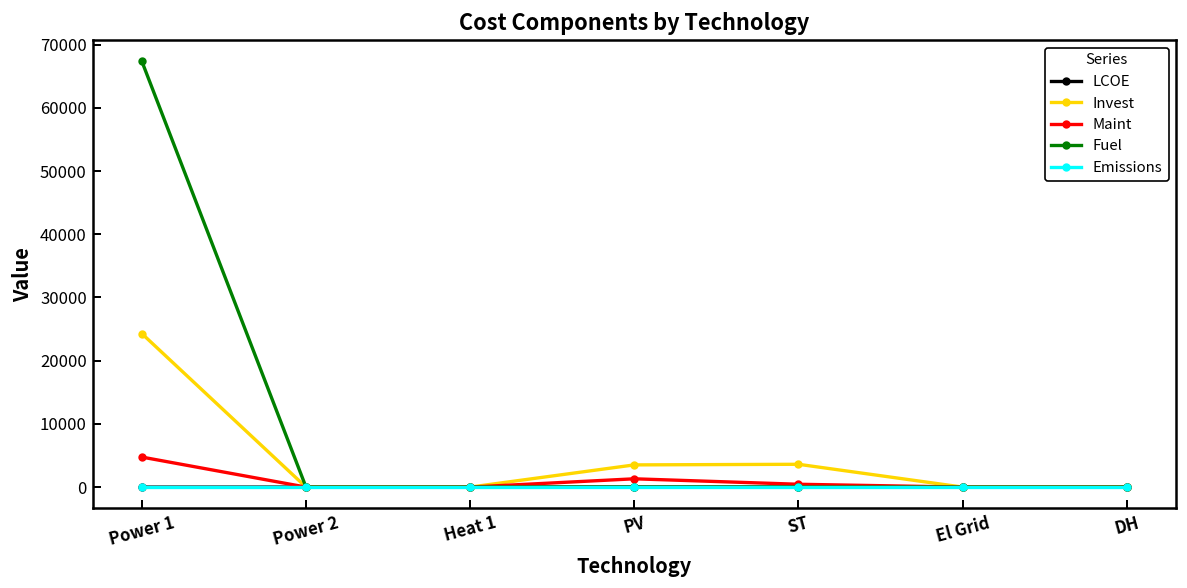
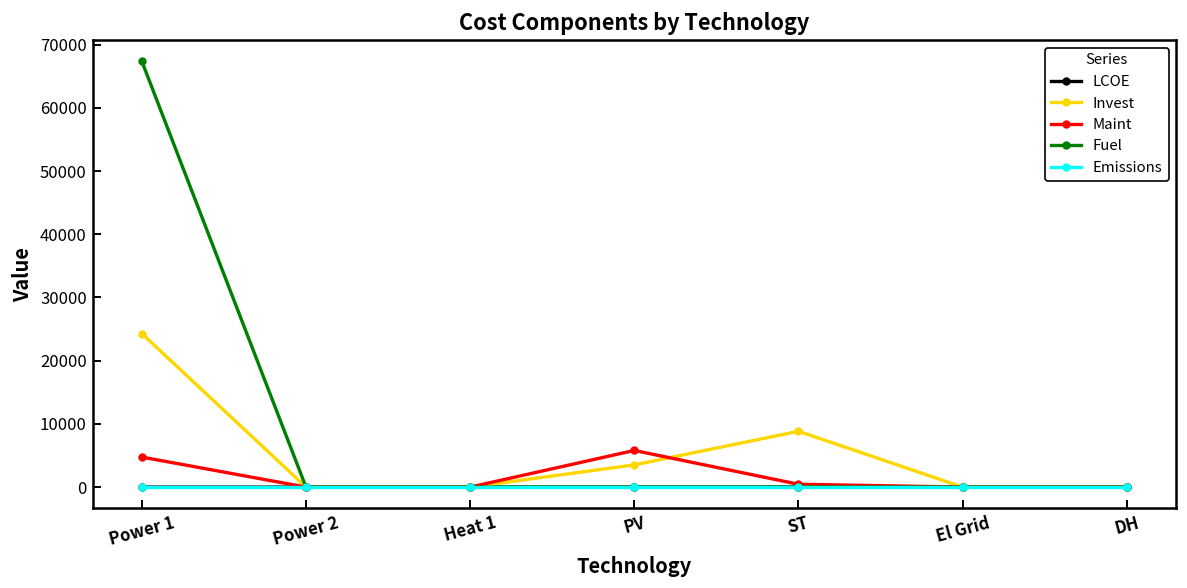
Maint, PV: 1000 -> 6000
Invest, ST: 4000 -> 9000
